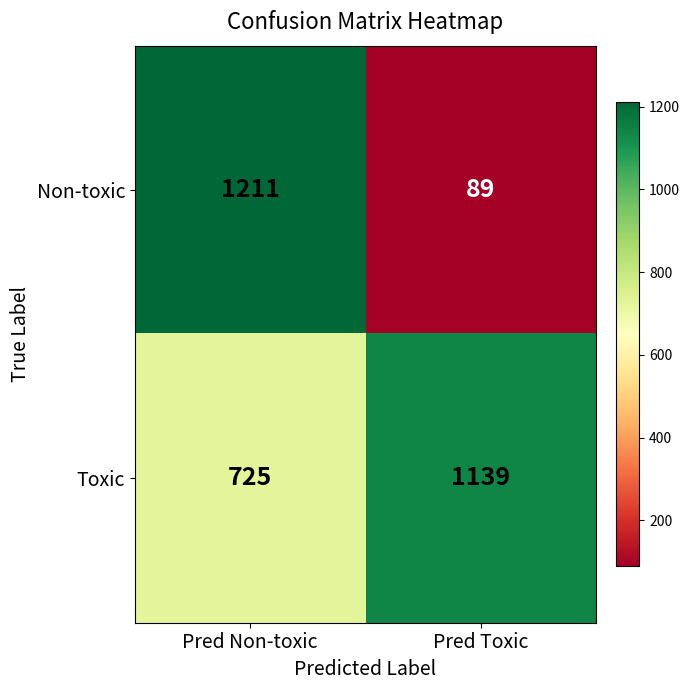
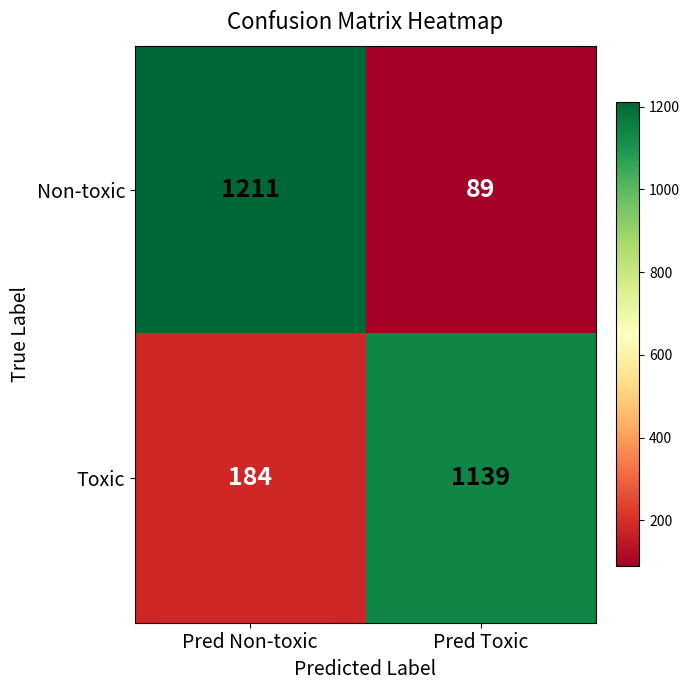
Toxic, Pred Non-toxic: 725 -> 184
